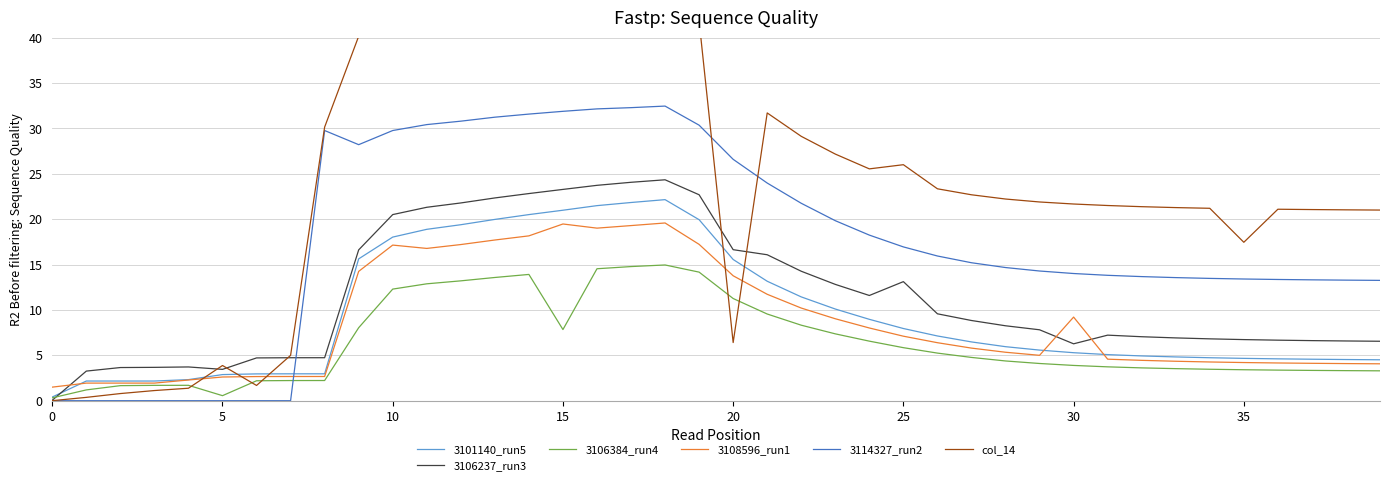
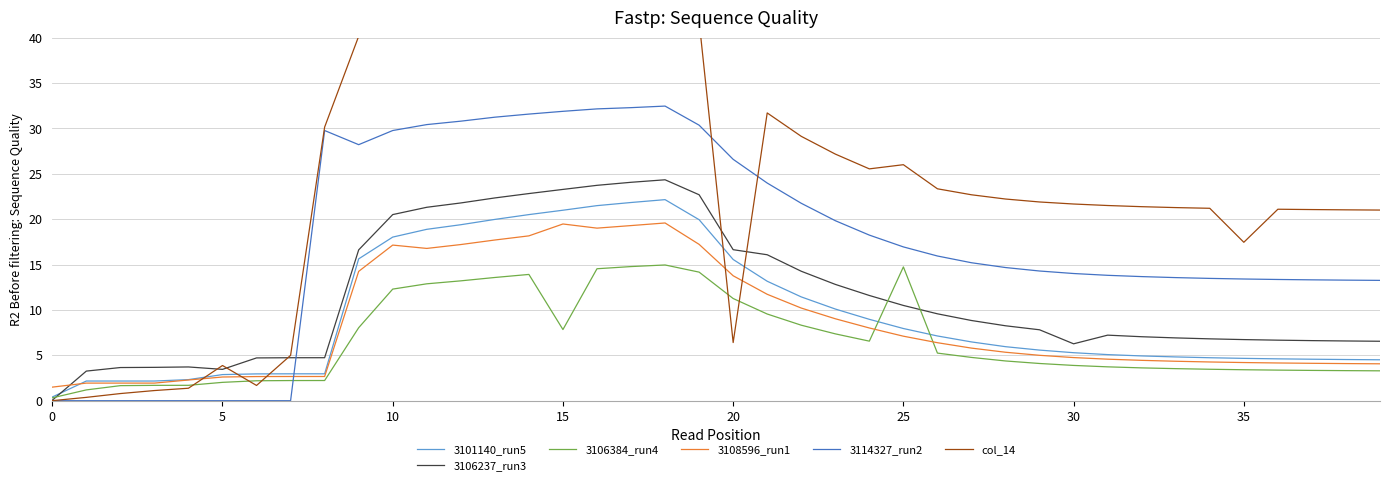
3106384_run4, 5: 1 -> 2
3106237_run3, 25: 13 -> 10
3106384_run4, 25: 6 -> 15
3108596_run1, 30: 9 -> 5
